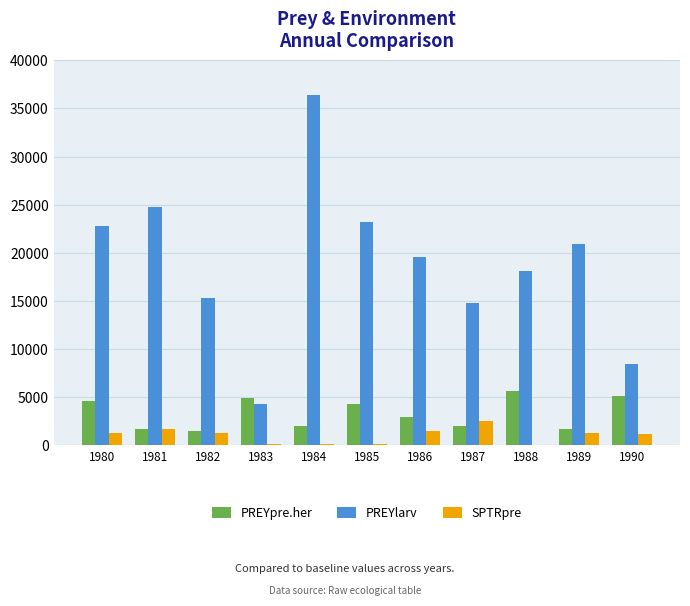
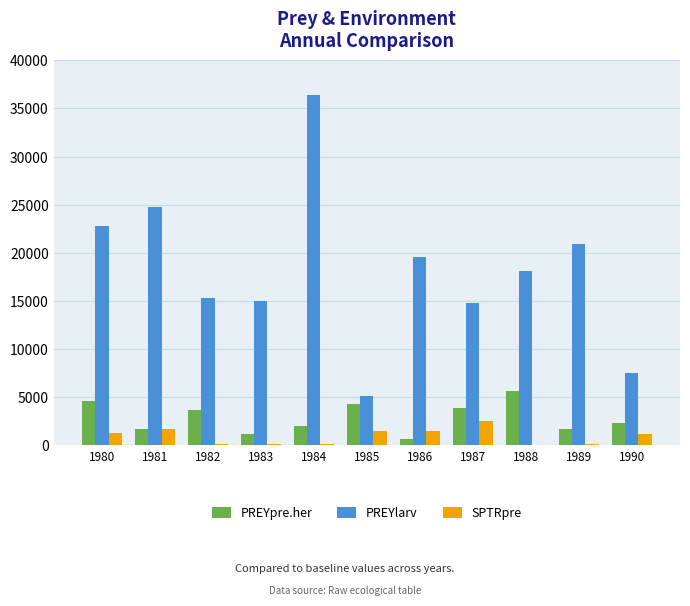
PREYpre.her, 1982: 1000 -> 4000
SPTRpre, 1982: 1000 -> 0
PREYpre.her, 1983: 5000 -> 1000
PREYlarv, 1983: 4000 -> 15000
PREYlarv, 1985: 23000 -> 5000
SPTRpre, 1985: 0 -> 1000
PREYpre.her, 1986: 3000 -> 1000
PREYpre.her, 1987: 2000 -> 4000
SPTRpre, 1989: 1000 -> 0
PREYpre.her, 1990: 5000 -> 2000
PREYlarv, 1990: 8400 -> 7500
